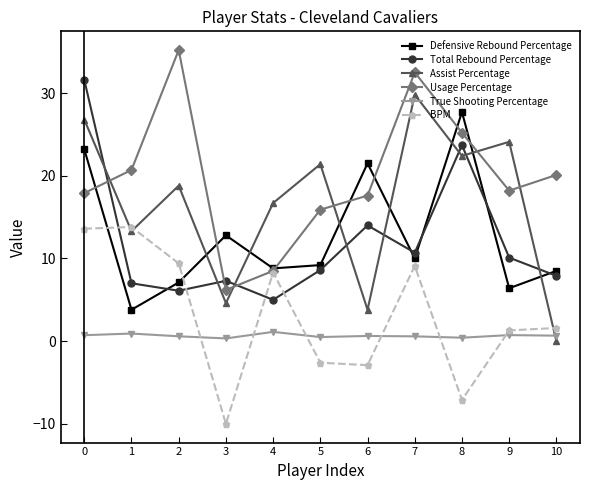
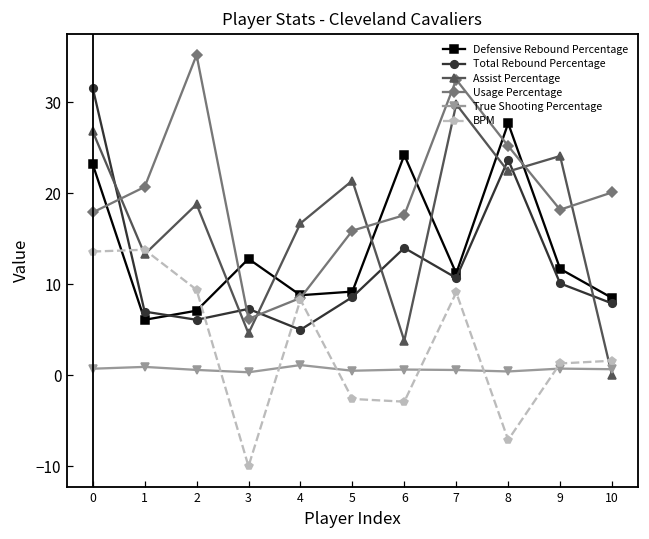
Defensive Rebound Percentage, 1: 4 -> 6
Defensive Rebound Percentage, 6: 22 -> 24
Defensive Rebound Percentage, 7: 10 -> 11
Defensive Rebound Percentage, 9: 6 -> 12
